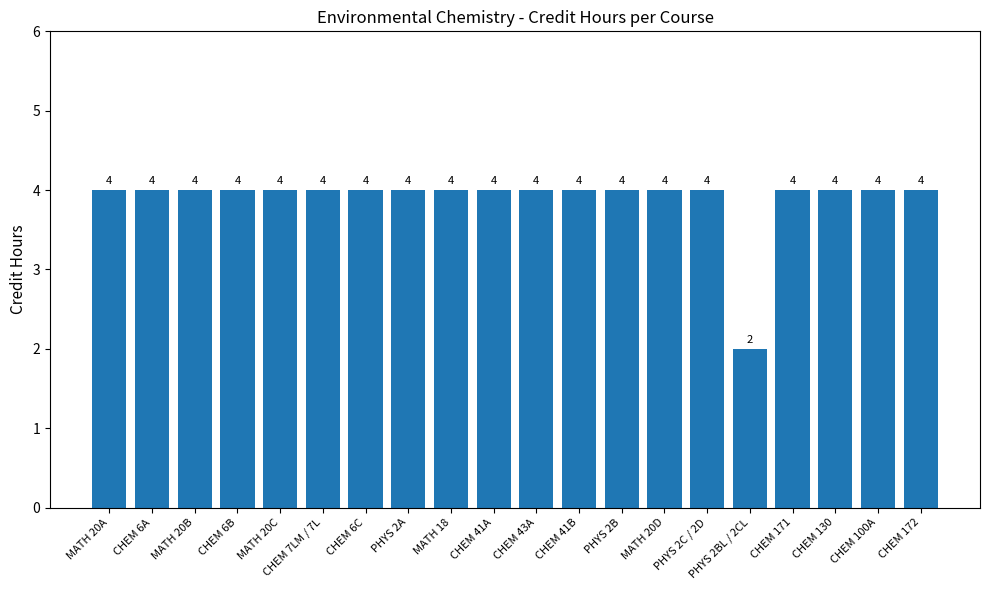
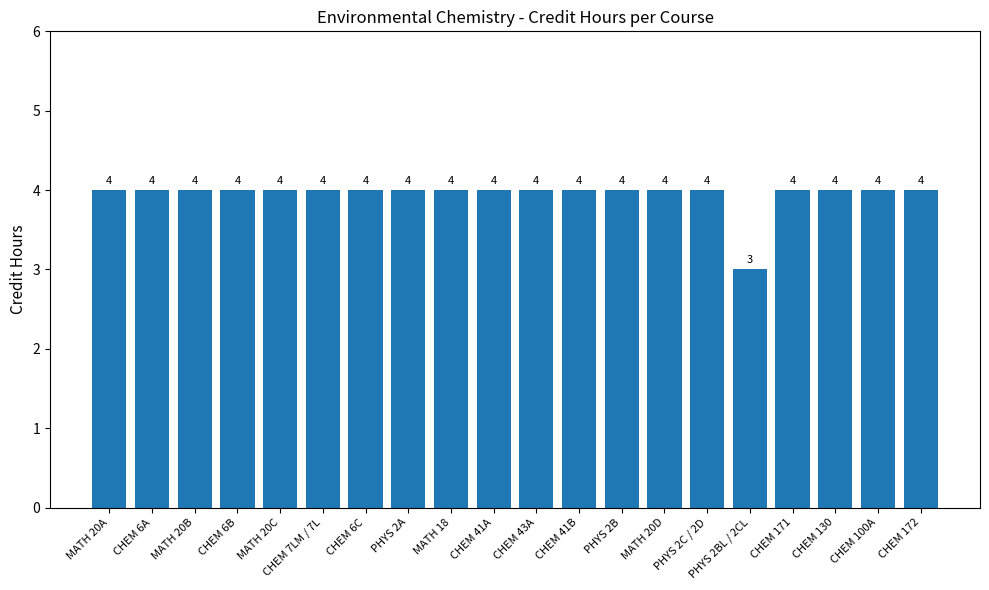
PHYS 2BL / 2CL: 2 -> 3
